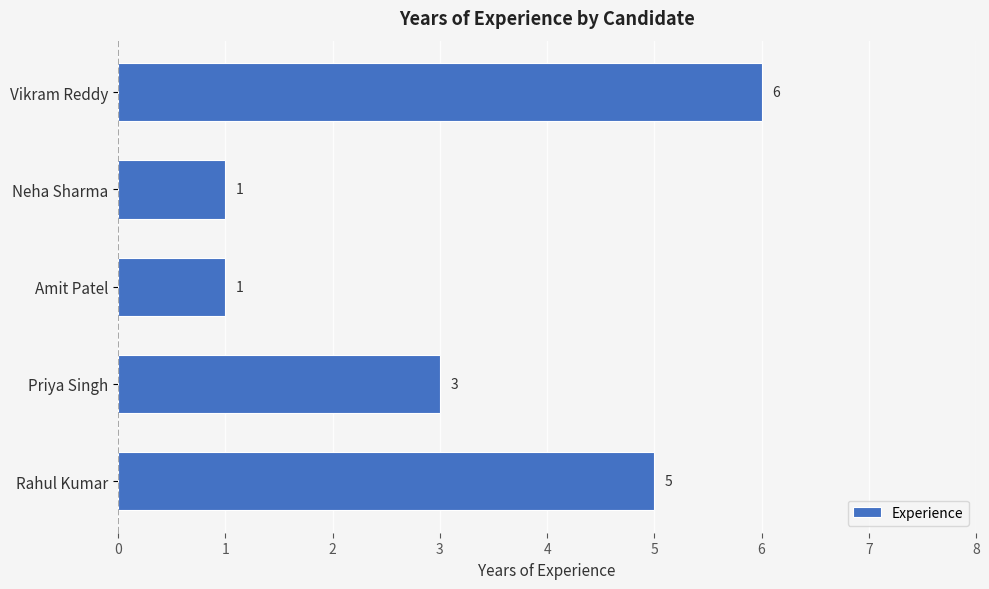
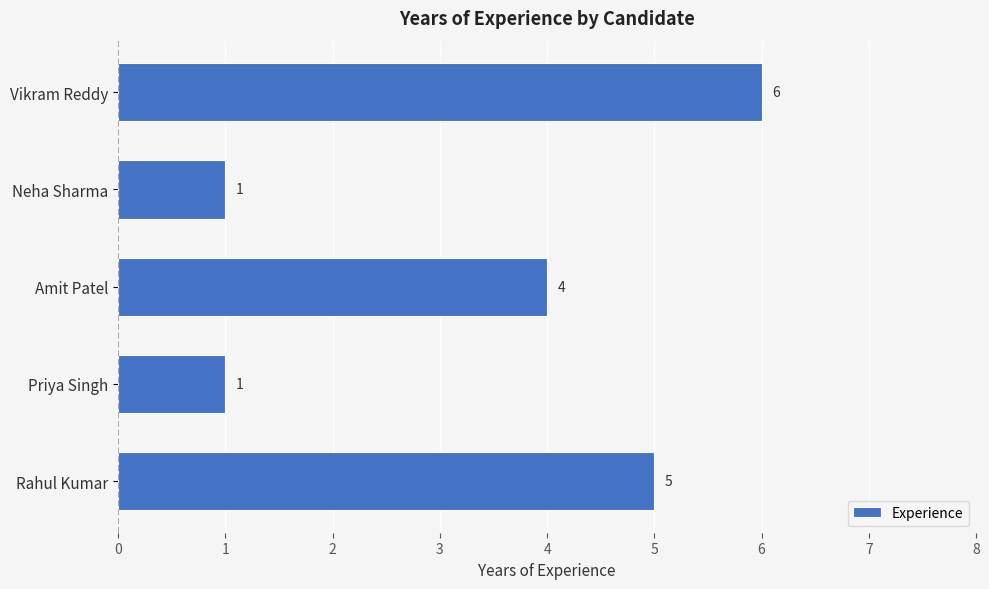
Amit Patel: 1 -> 4
Priya Singh: 3 -> 1
